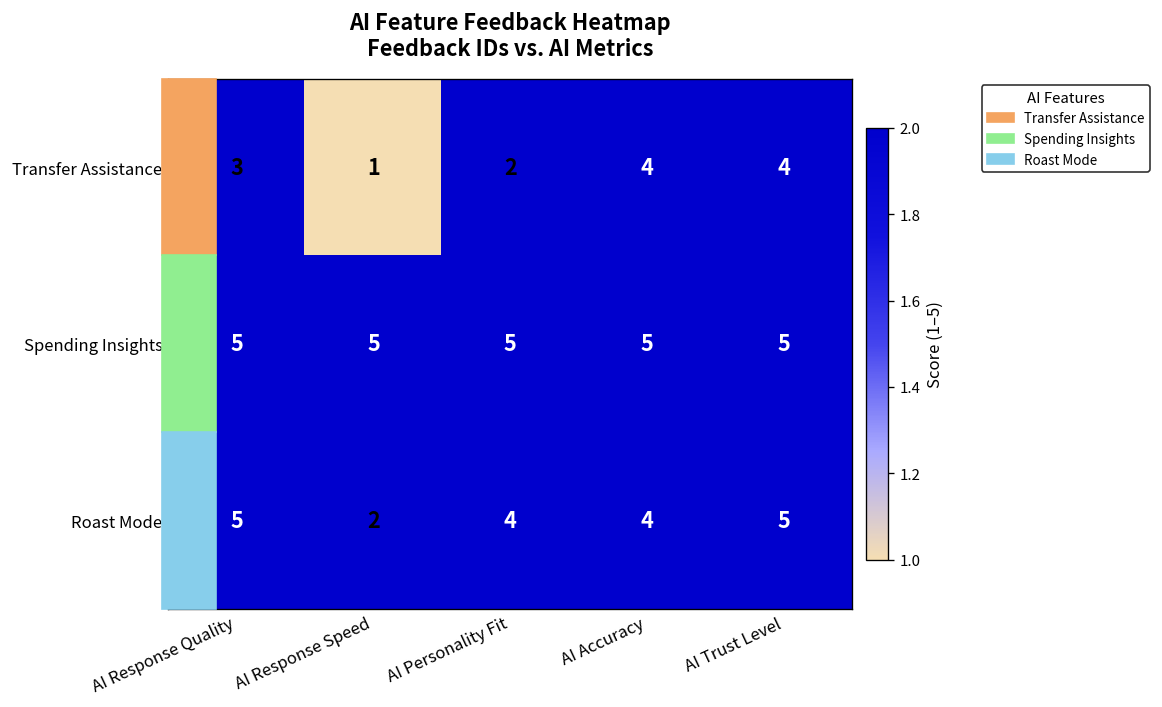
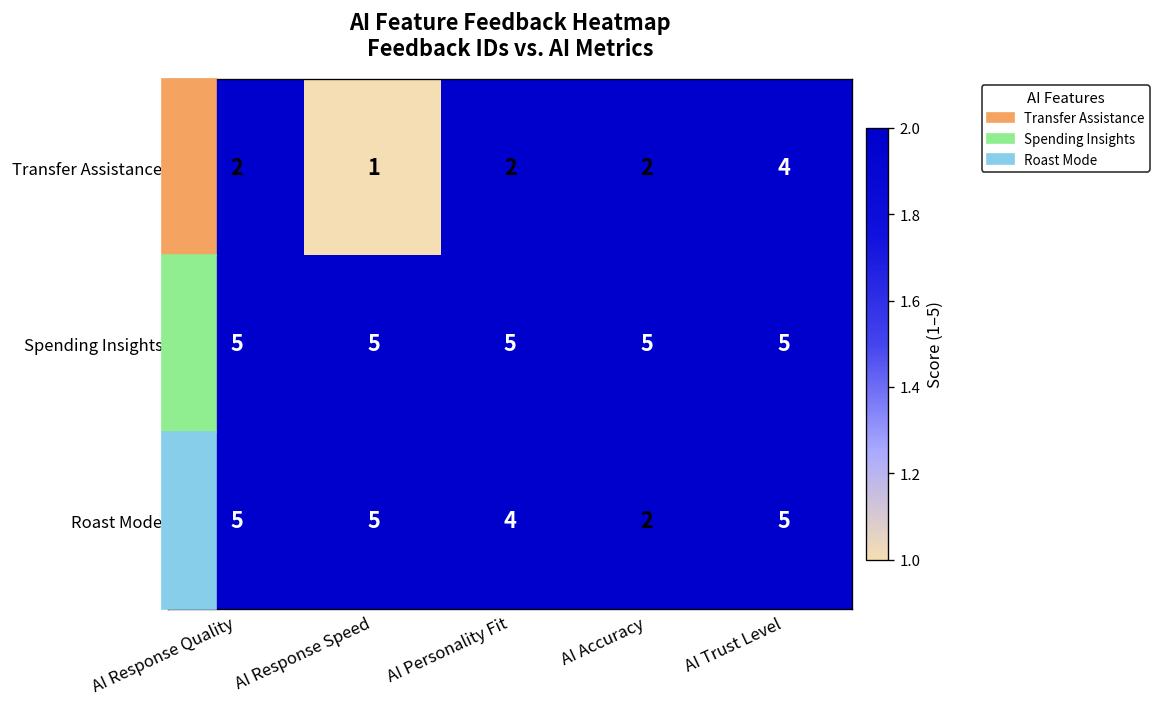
Transfer Assistance, AI Response Quality: 3 -> 2
Transfer Assistance, AI Accuracy: 4 -> 2
Roast Mode, AI Response Speed: 2 -> 5
Roast Mode, AI Accuracy: 4 -> 2
